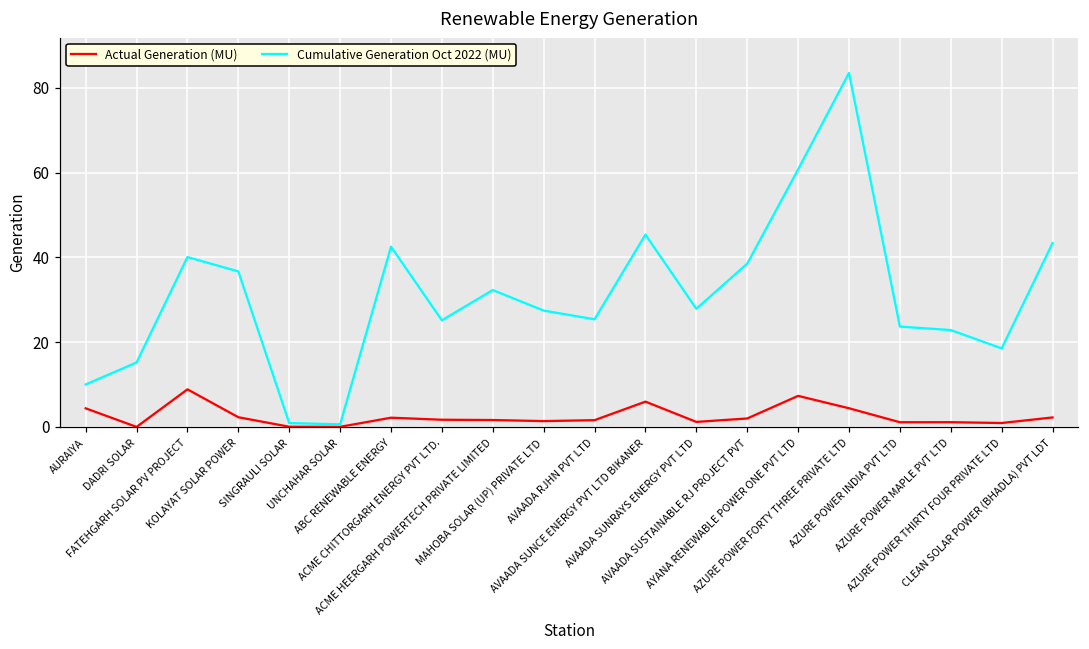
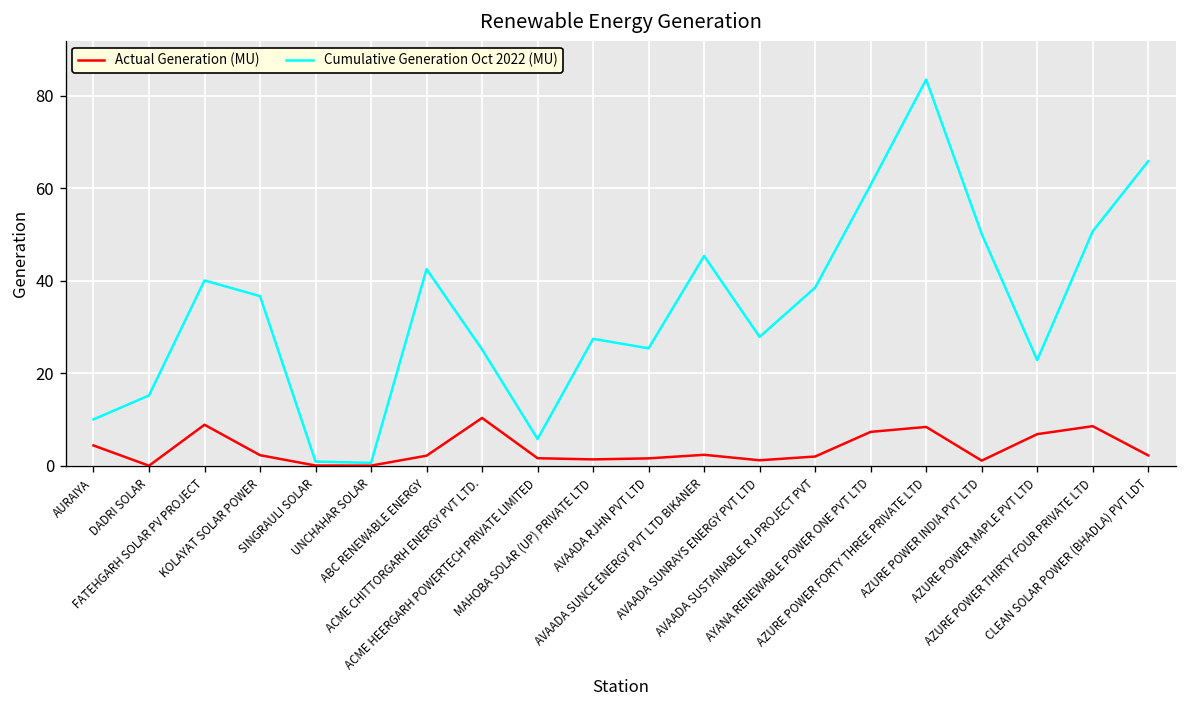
Actual Generation (MU), ACME CHITTORGARH ENERGY PVT LTD.: 2 -> 10
Cumulative Generation Oct 2022 (MU), ACME HEERGARH POWERTECH PRIVATE LIMITED: 32 -> 6
Actual Generation (MU), AVAADA SUNCE ENERGY PVT LTD BIKANER: 6 -> 2
Actual Generation (MU), AZURE POWER FORTY THREE PRIVATE LTD: 4 -> 8
Cumulative Generation Oct 2022 (MU), AZURE POWER INDIA PVT LTD: 24 -> 50
Actual Generation (MU), AZURE POWER MAPLE PVT LTD: 1 -> 7
Actual Generation (MU), AZURE POWER THIRTY FOUR PRIVATE LTD: 1 -> 9
Cumulative Generation Oct 2022 (MU), AZURE POWER THIRTY FOUR PRIVATE LTD: 19 -> 51
Cumulative Generation Oct 2022 (MU), CLEAN SOLAR POWER (BHADLA) PVT LDT: 43 -> 66
